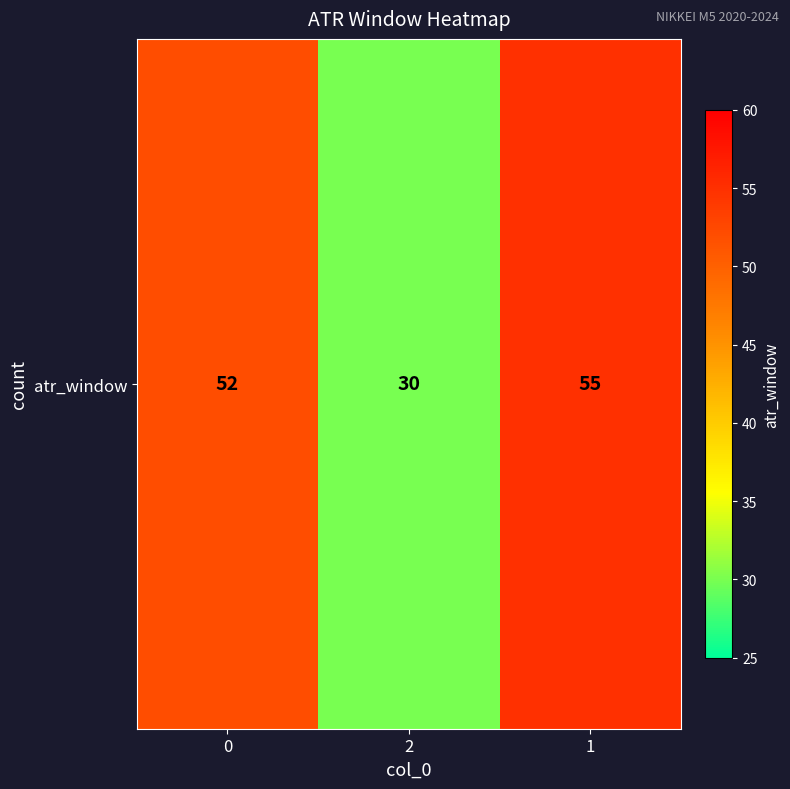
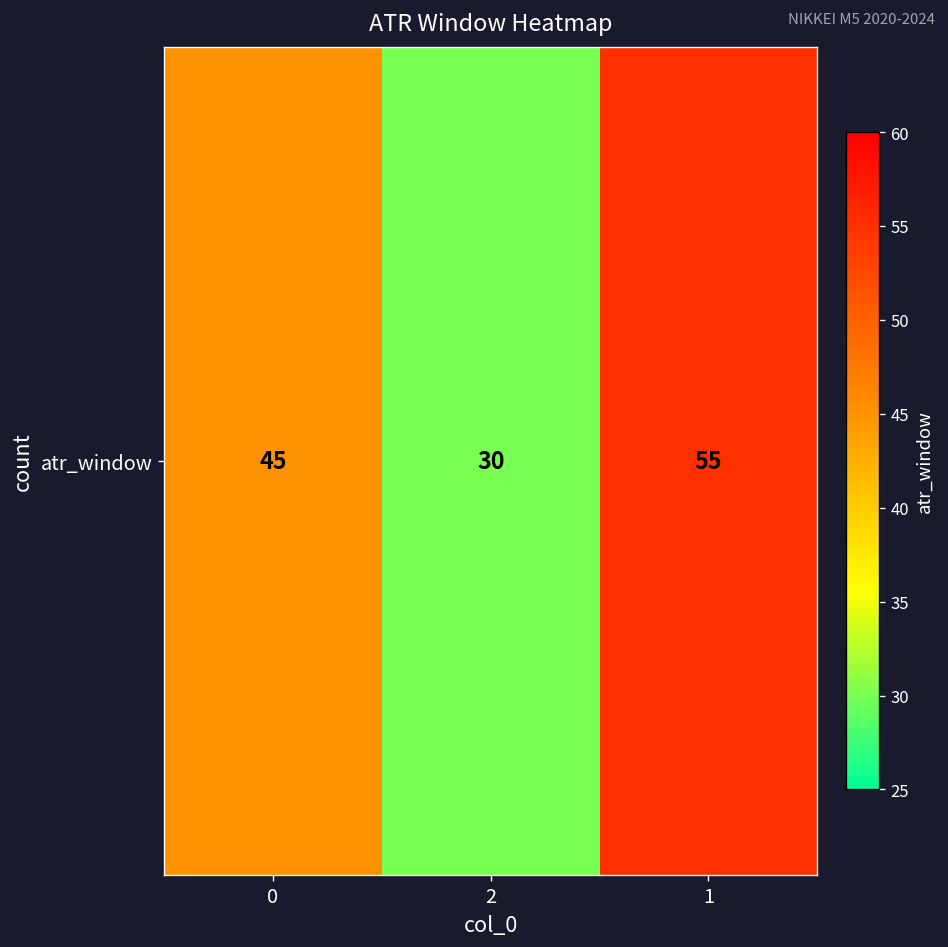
atr_window, 0: 52 -> 45
